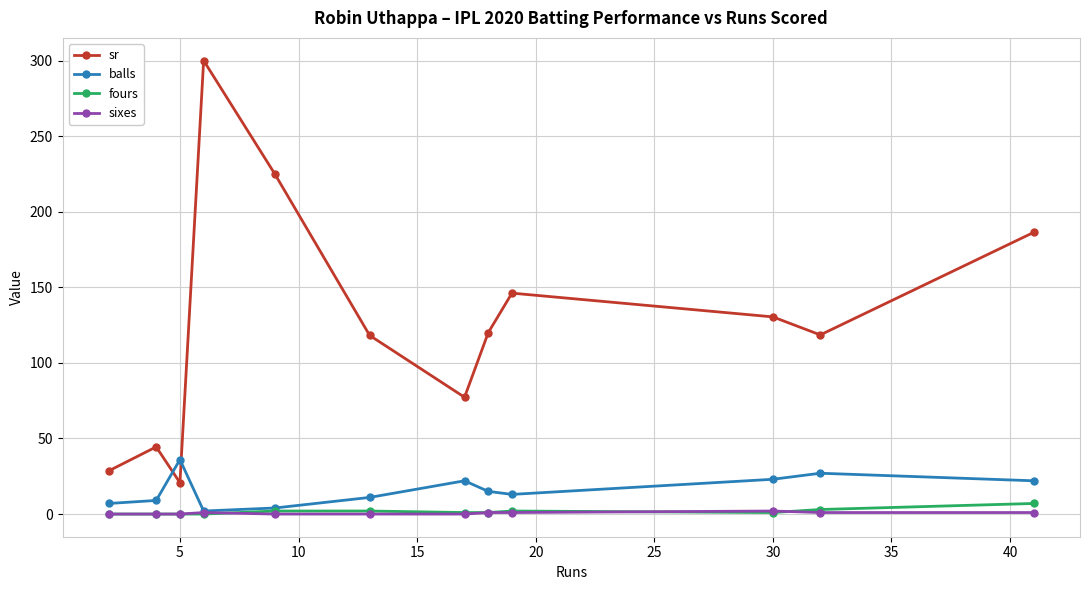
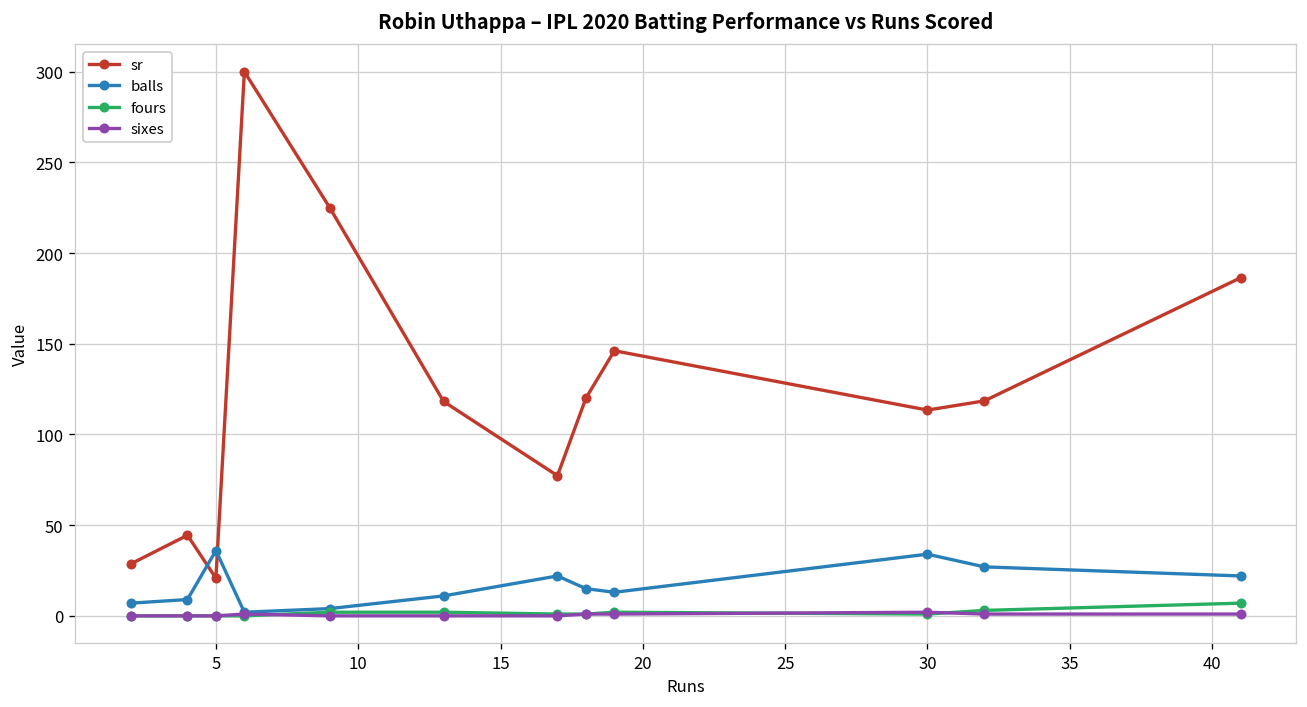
sr, 30: 130 -> 113
balls, 30: 23 -> 34
